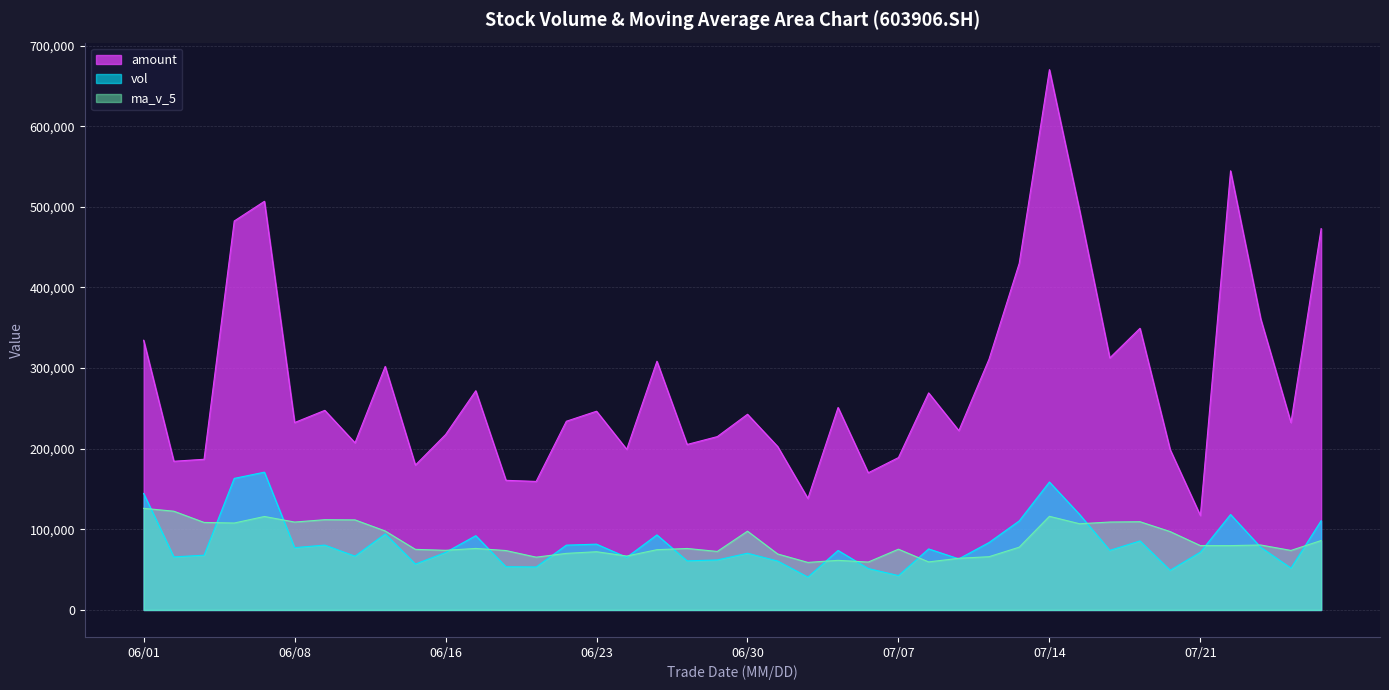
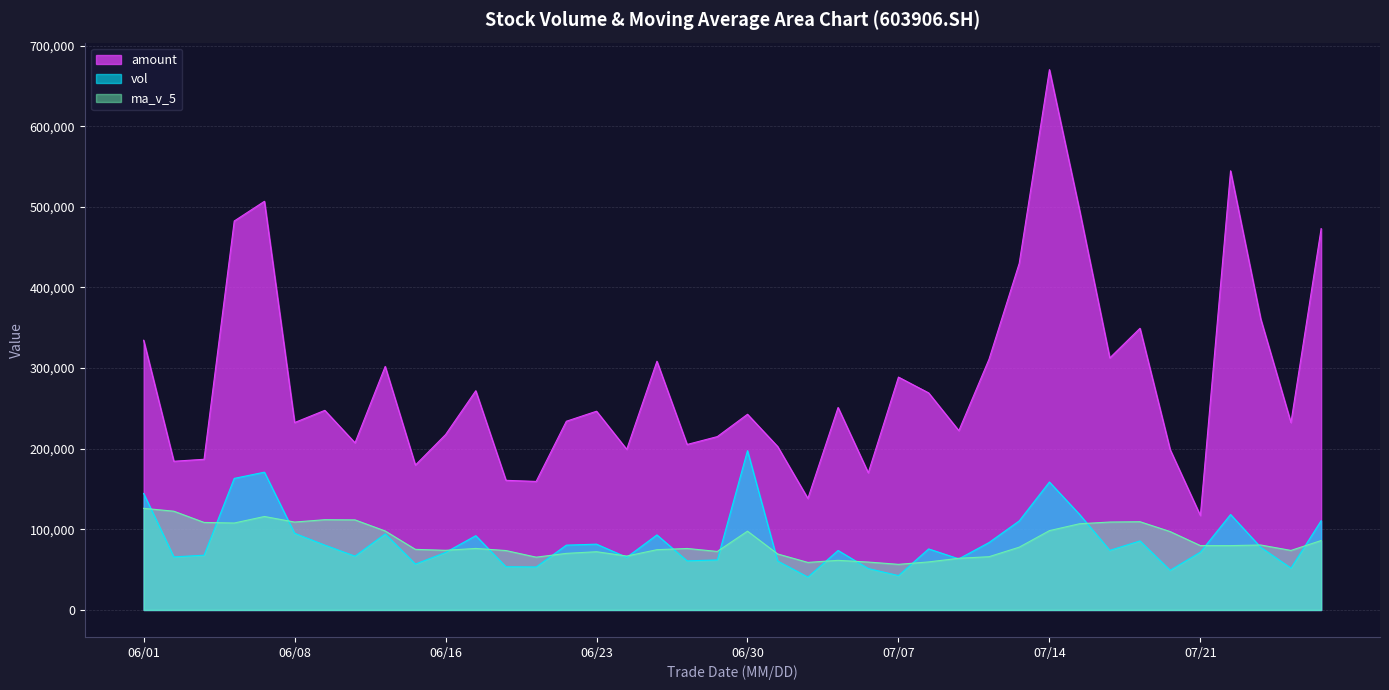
vol, 06/08: 80,000 -> 100,000
vol, 06/30: 70,000 -> 200,000
amount, 07/07: 190,000 -> 290,000
ma_v_5, 07/07: 80,000 -> 60,000
ma_v_5, 07/14: 120,000 -> 100,000
